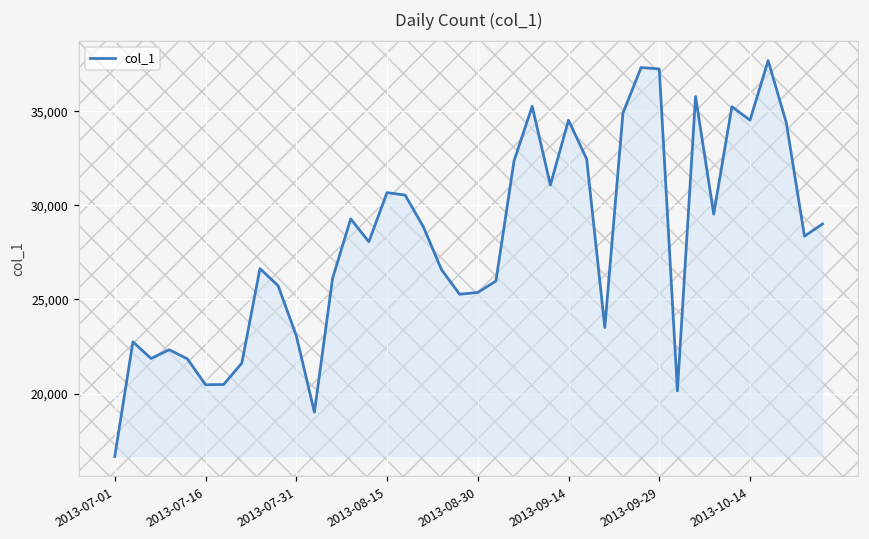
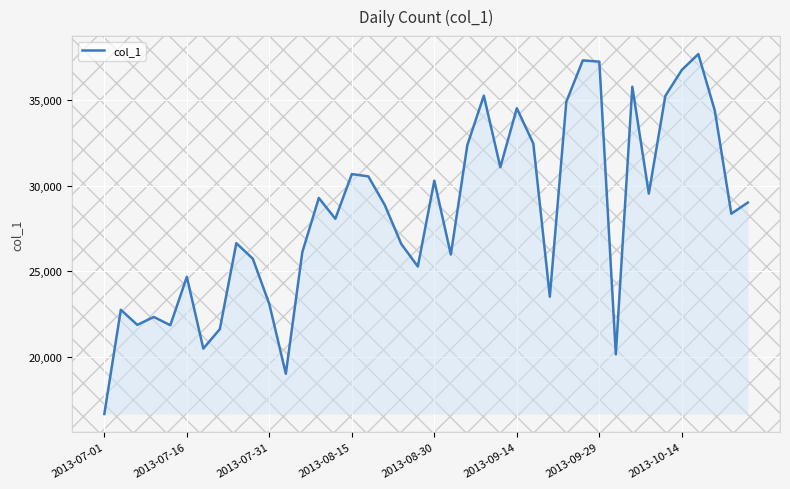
2013-07-16: 20,500 -> 24,700
2013-08-30: 25,400 -> 30,300
2013-10-14: 34,500 -> 36,800
